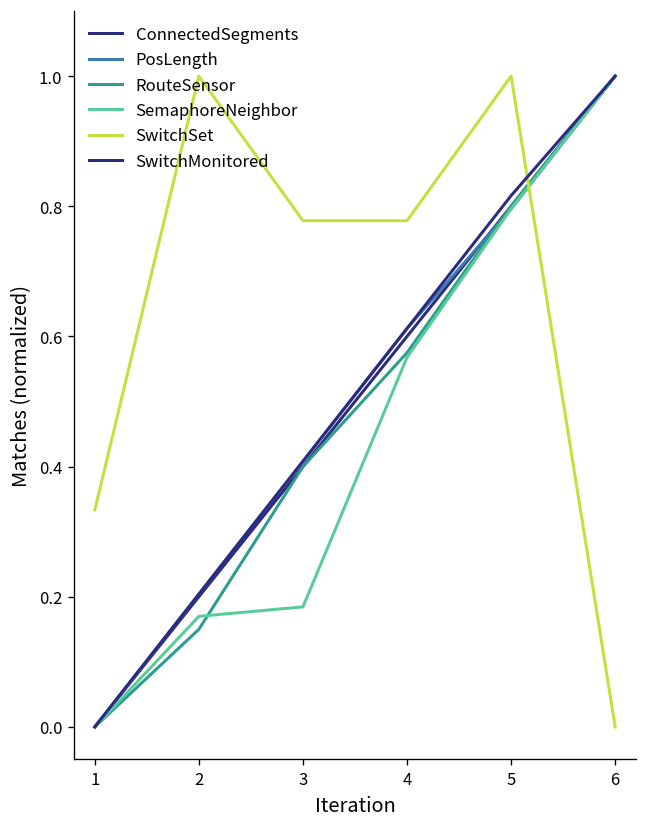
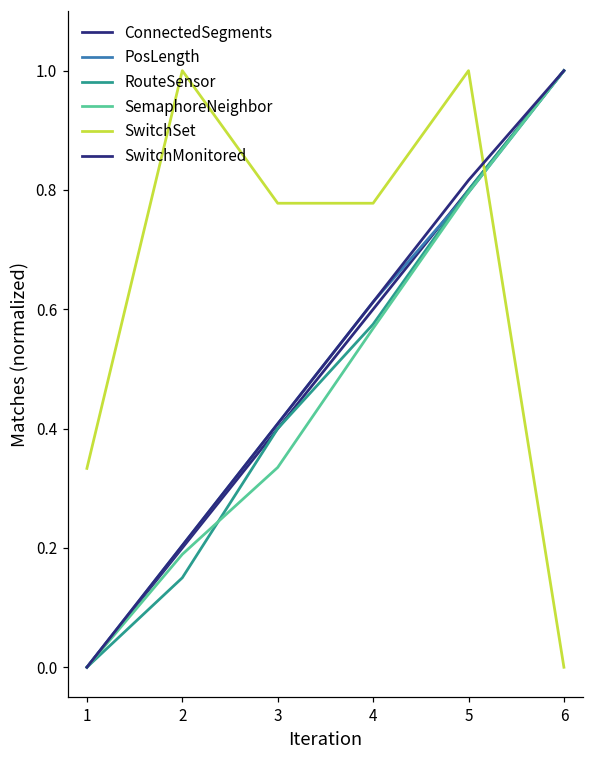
SemaphoreNeighbor, 2: 0.17 -> 0.19
SemaphoreNeighbor, 3: 0.18 -> 0.33
